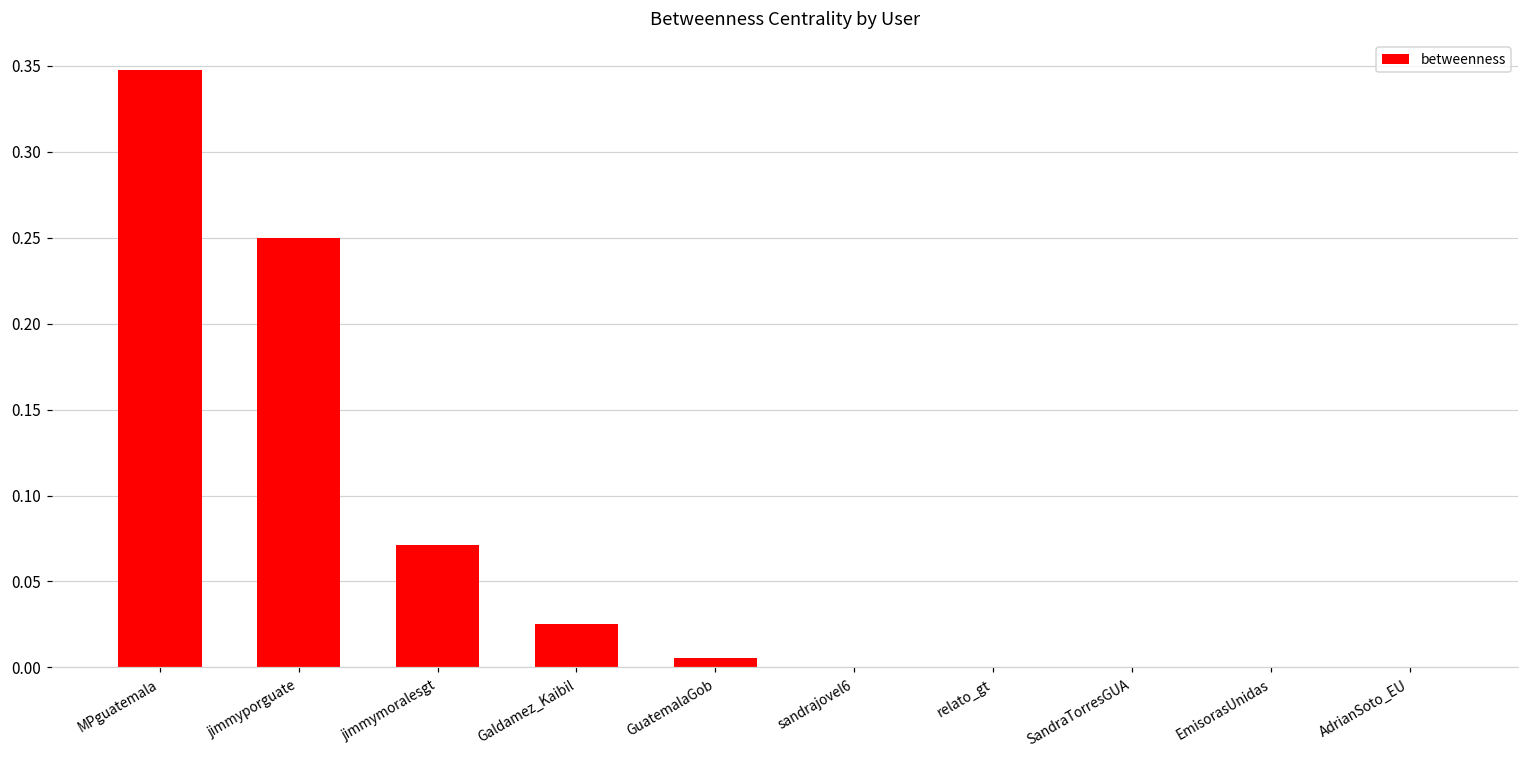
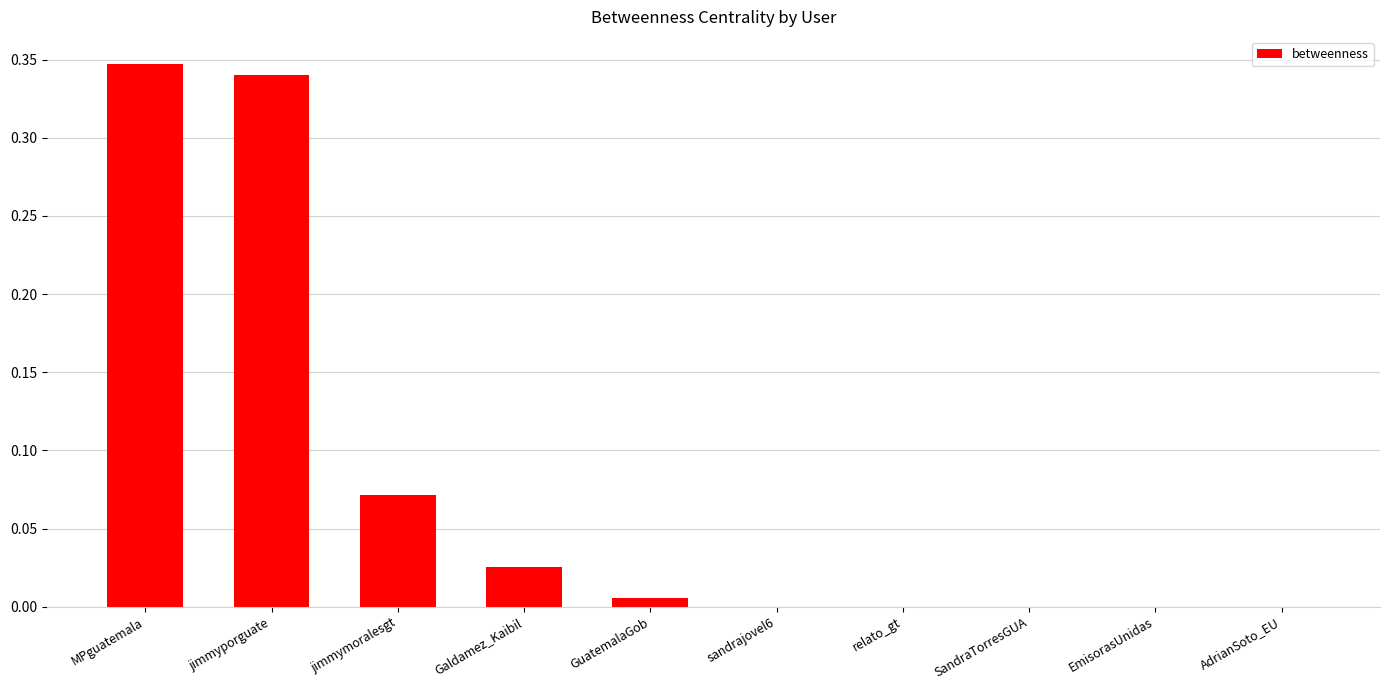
jimmyporguate: 0.25 -> 0.34
